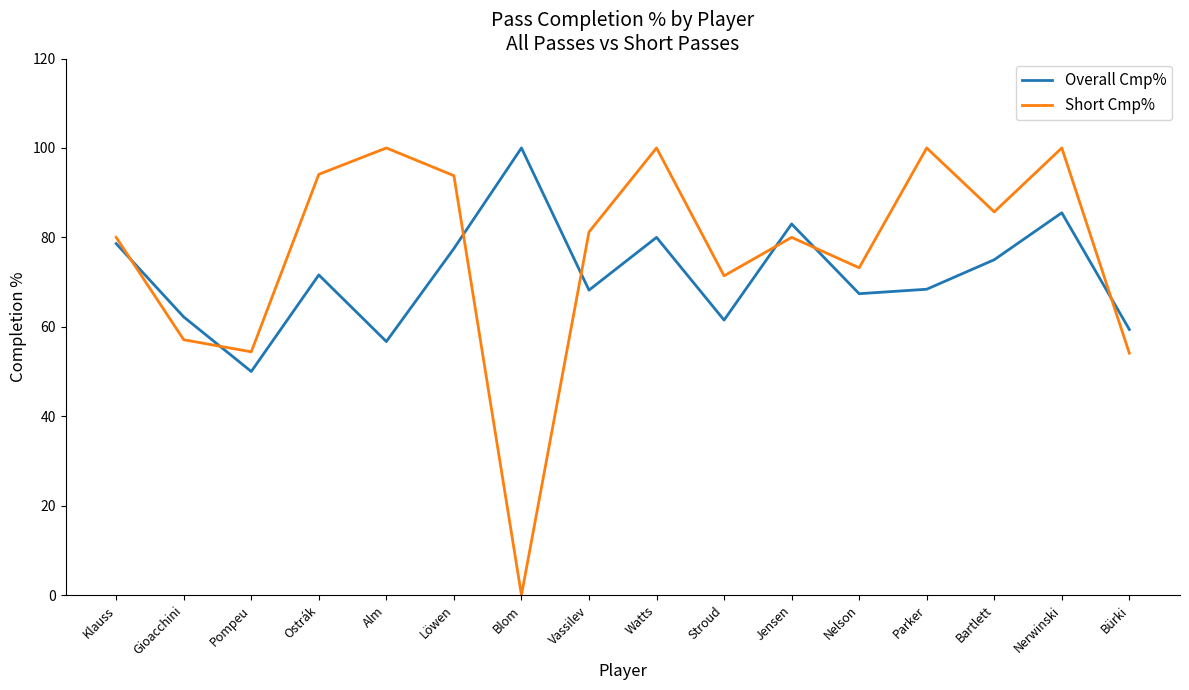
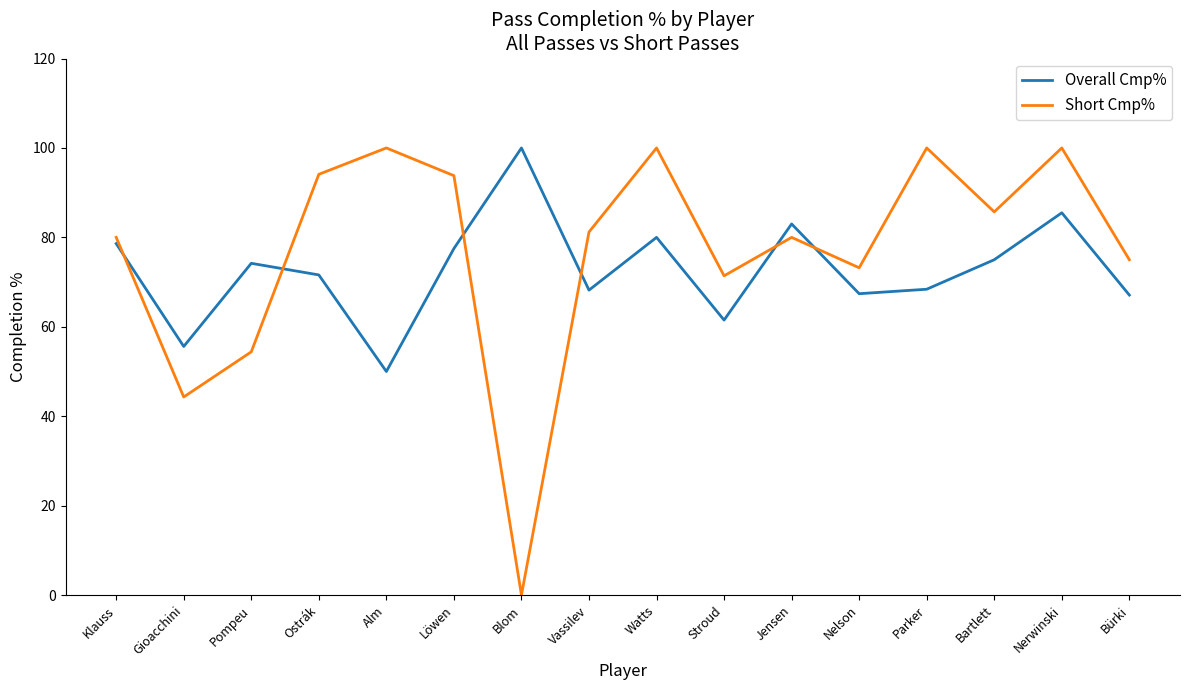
Overall Cmp%, Gioacchini: 62 -> 56
Short Cmp%, Gioacchini: 57 -> 44
Overall Cmp%, Pompeu: 50 -> 74
Overall Cmp%, Alm: 57 -> 50
Overall Cmp%, Bürki: 59 -> 67
Short Cmp%, Bürki: 54 -> 75
